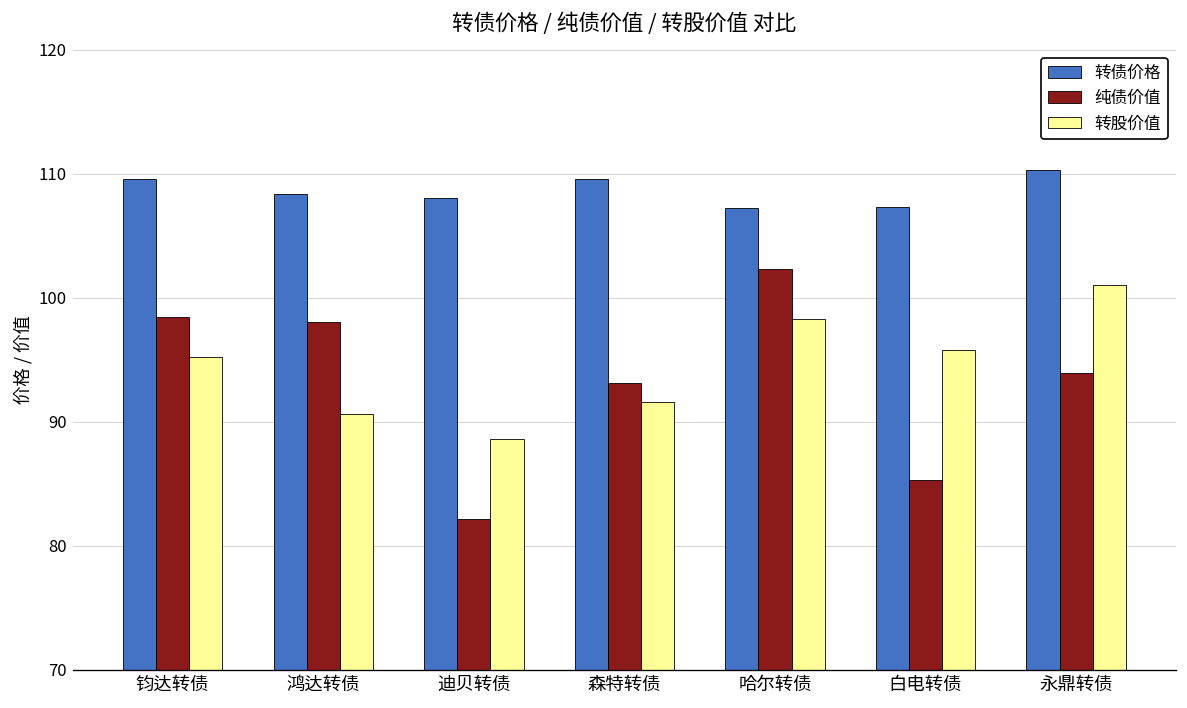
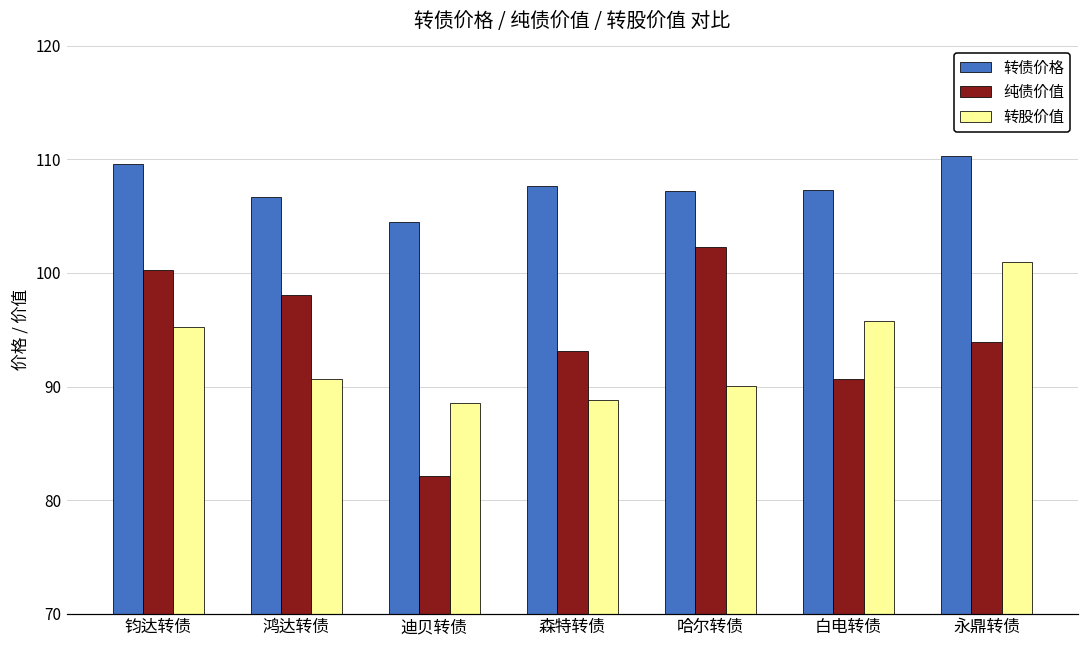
纯债价值, 钧达转债: 98.5 -> 100.3
转债价格, 鸿达转债: 108.4 -> 106.7
转债价格, 迪贝转债: 108.0 -> 104.5
转债价格, 森特转债: 109.6 -> 107.7
转股价值, 森特转债: 91.6 -> 88.8
转股价值, 哈尔转债: 98.3 -> 90.0
纯债价值, 白电转债: 85.3 -> 90.7
